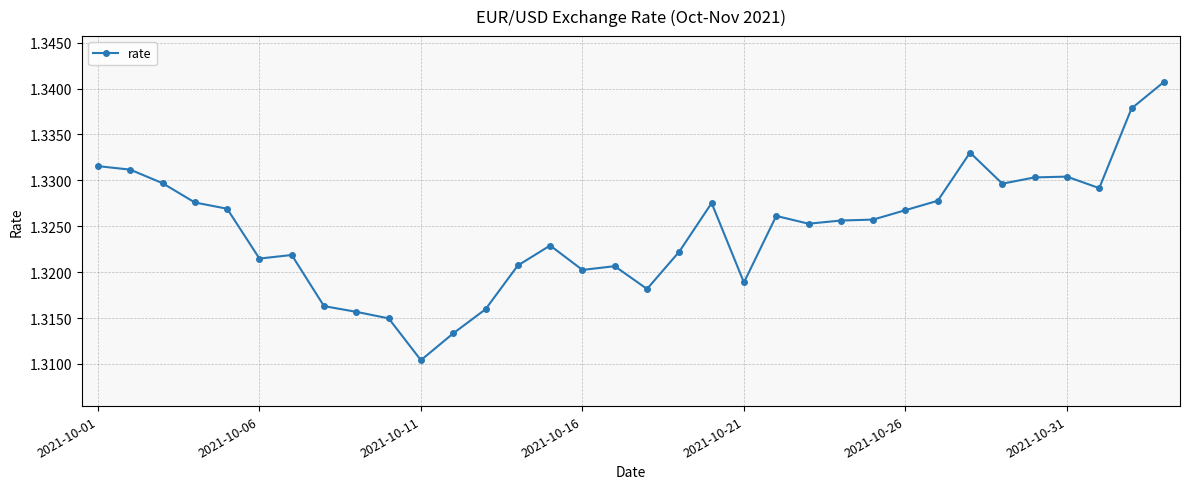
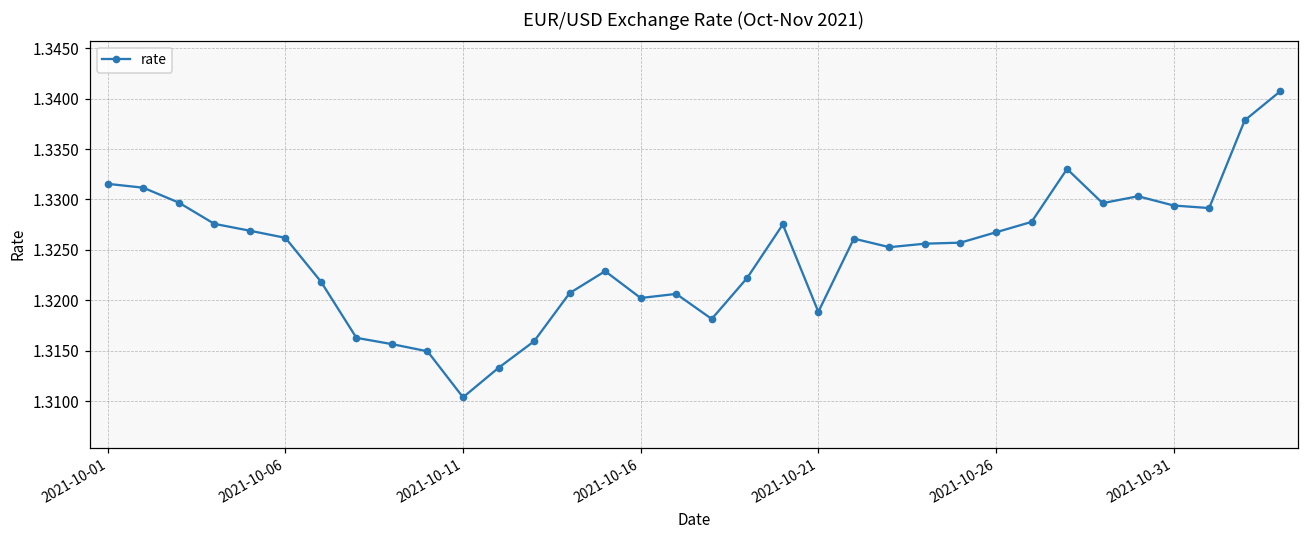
2021-10-06: 1.321 -> 1.326
2021-10-31: 1.330 -> 1.329
